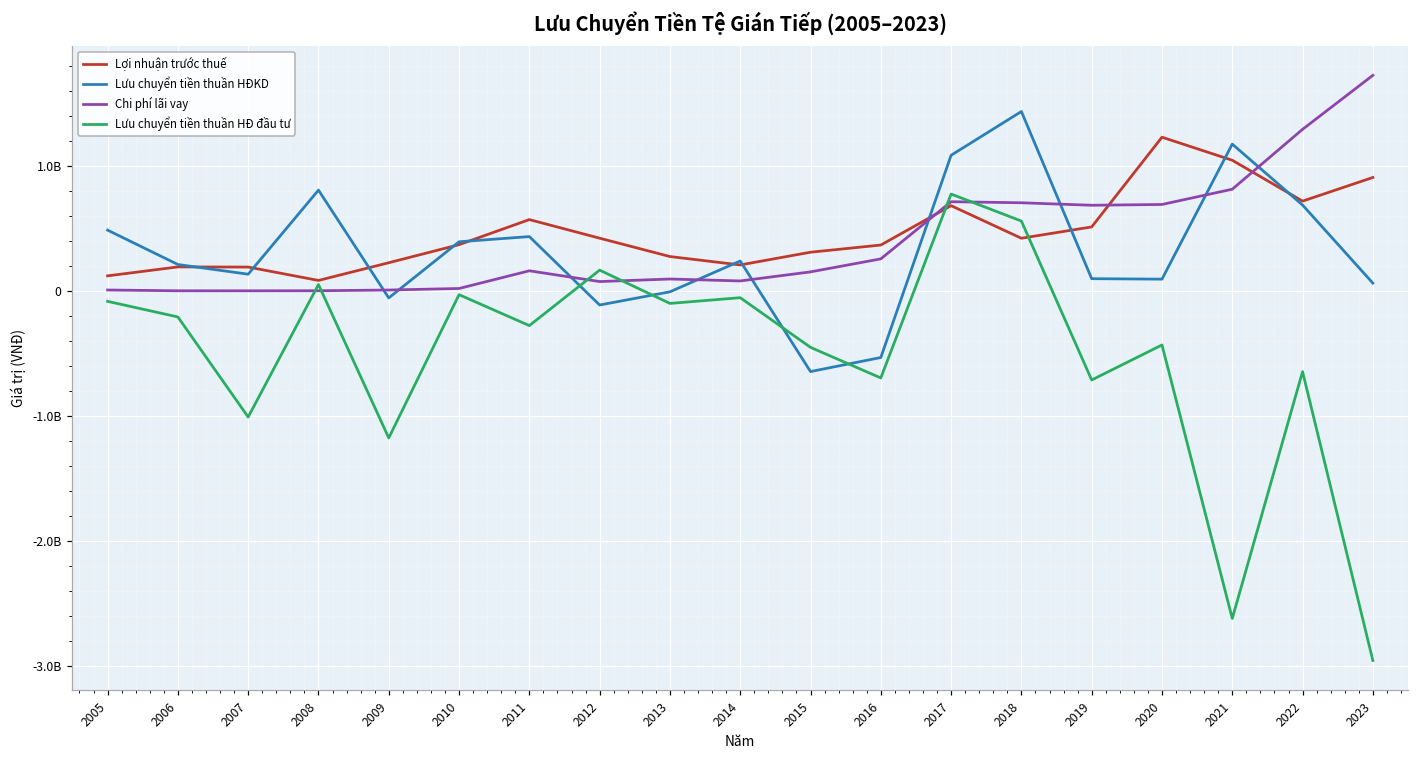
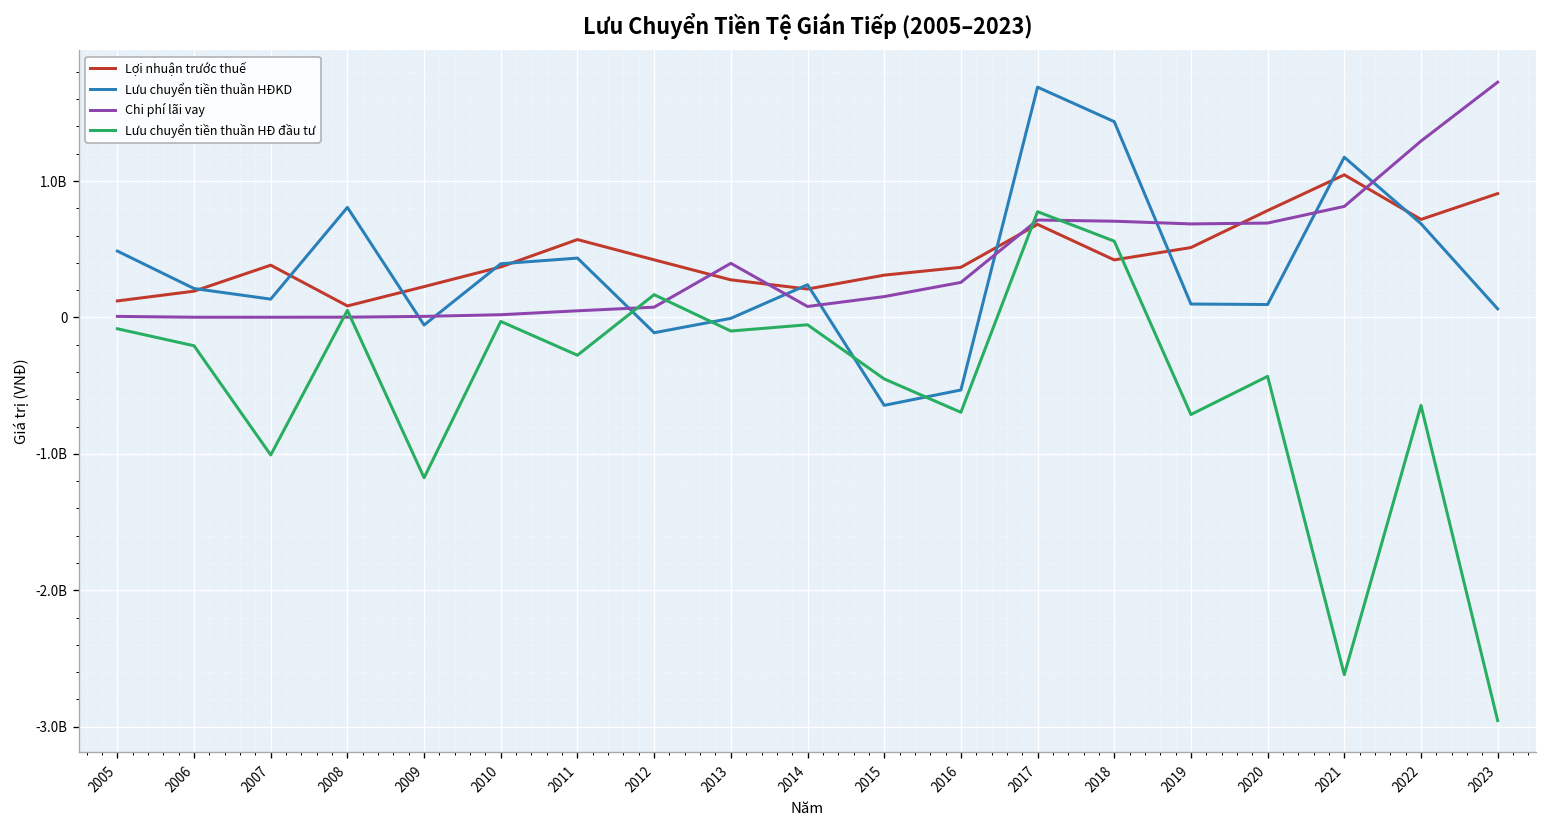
Lợi nhuận trước thuế, 2007: 190000000 -> 380000000
Chi phí lãi vay, 2011: 160000000 -> 50000000
Chi phí lãi vay, 2013: 100000000 -> 400000000
Lưu chuyển tiền thuần HĐKD, 2017: 1090000000 -> 1690000000
Lợi nhuận trước thuế, 2020: 1230000000 -> 780000000
